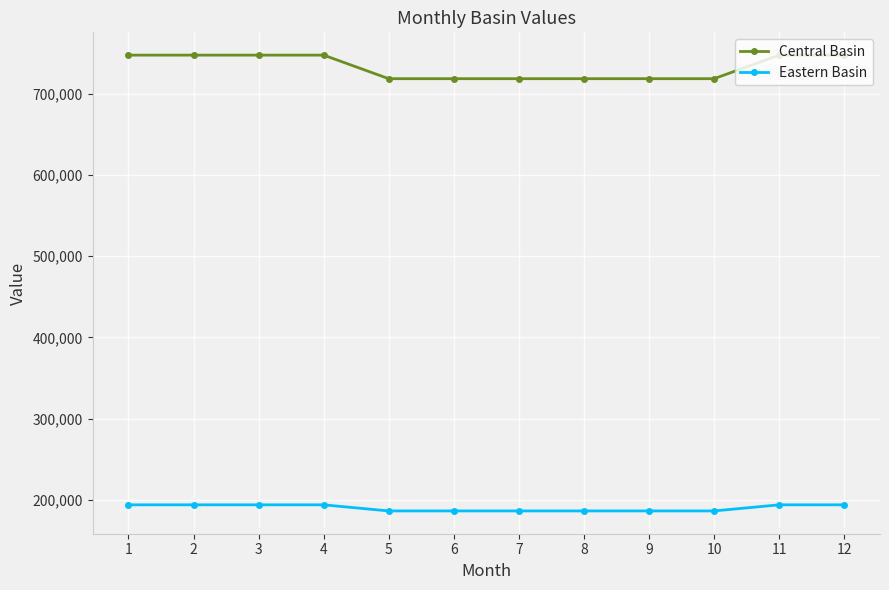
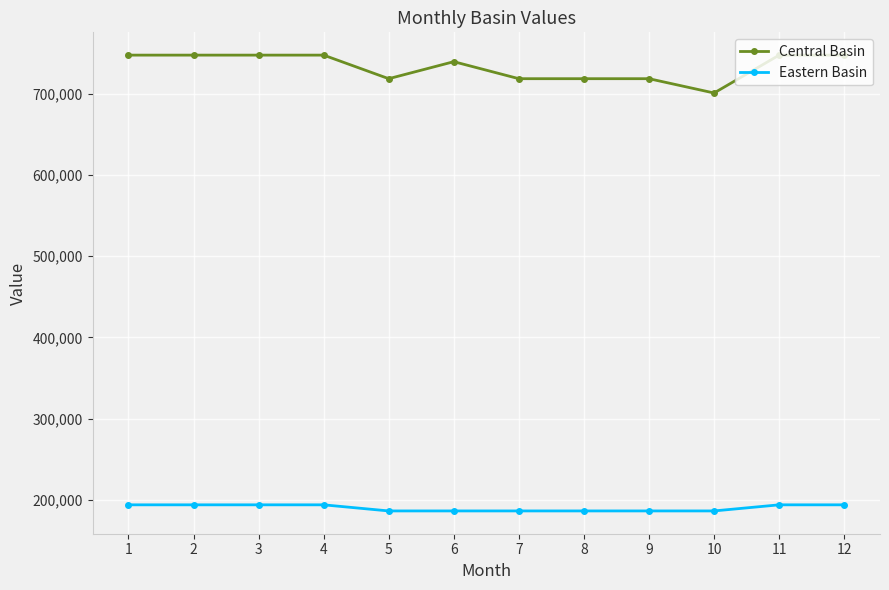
Central Basin, 6: 720,000 -> 740,000
Central Basin, 10: 720,000 -> 700,000
